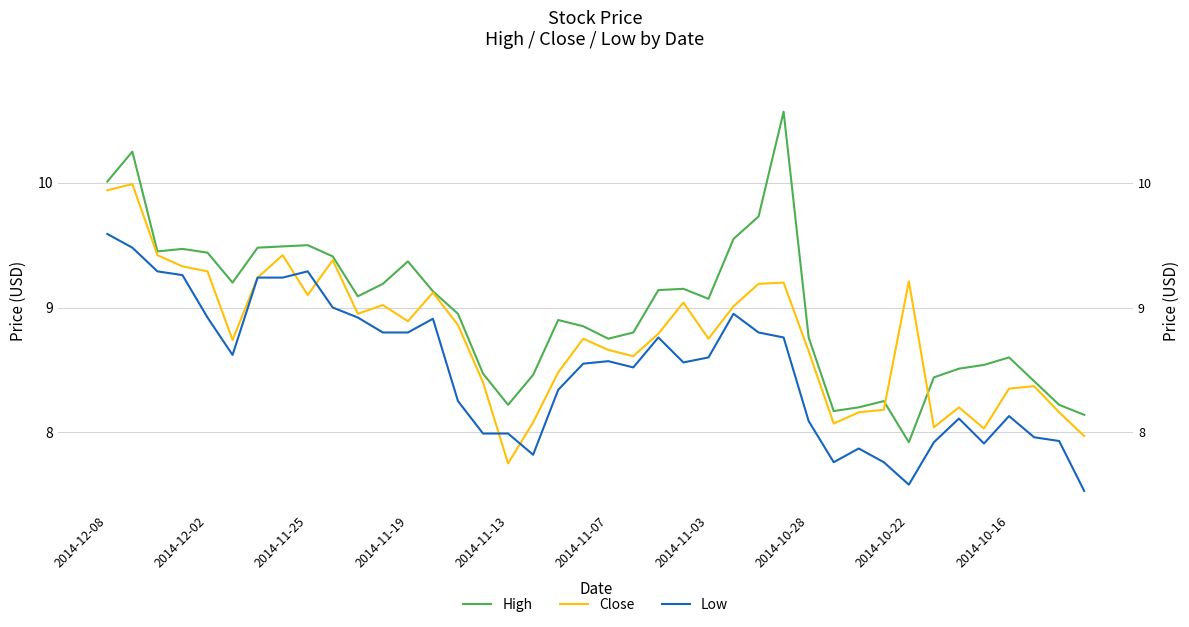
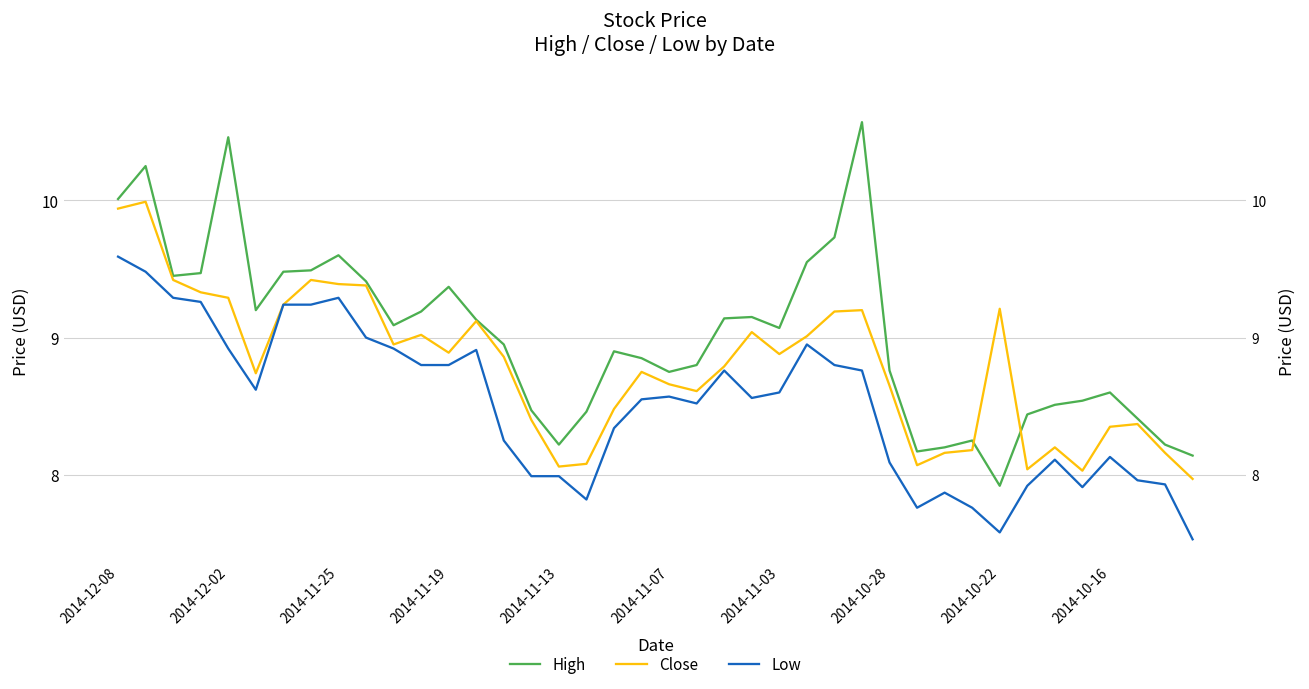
High, 2014-12-02: 9.44 -> 10.46
High, 2014-11-25: 9.5 -> 9.6
Close, 2014-11-25: 9.10 -> 9.39
Close, 2014-11-13: 7.75 -> 8.06
Close, 2014-11-03: 8.75 -> 8.88
